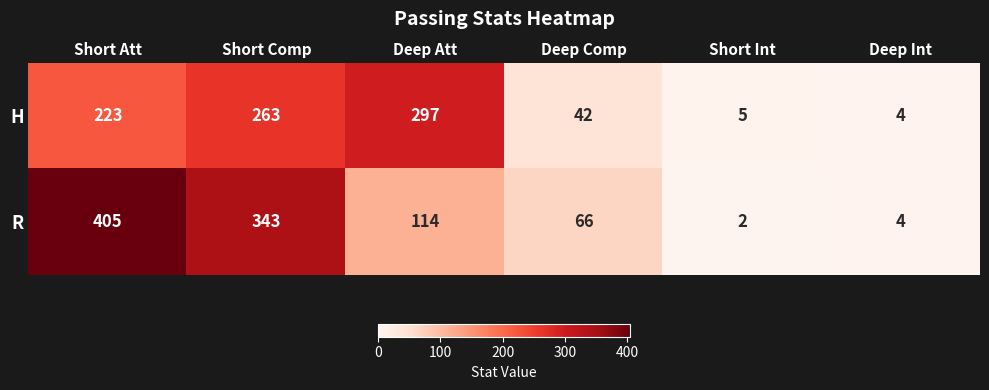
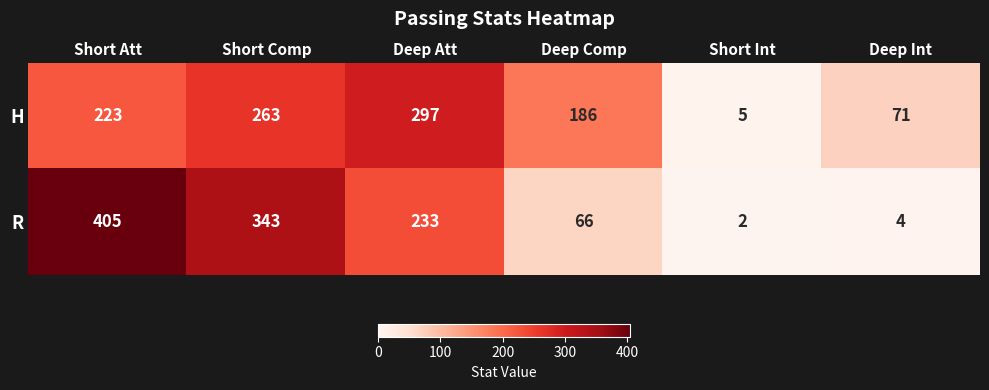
H, Deep Comp: 42 -> 186
H, Deep Int: 4 -> 71
R, Deep Att: 114 -> 233
